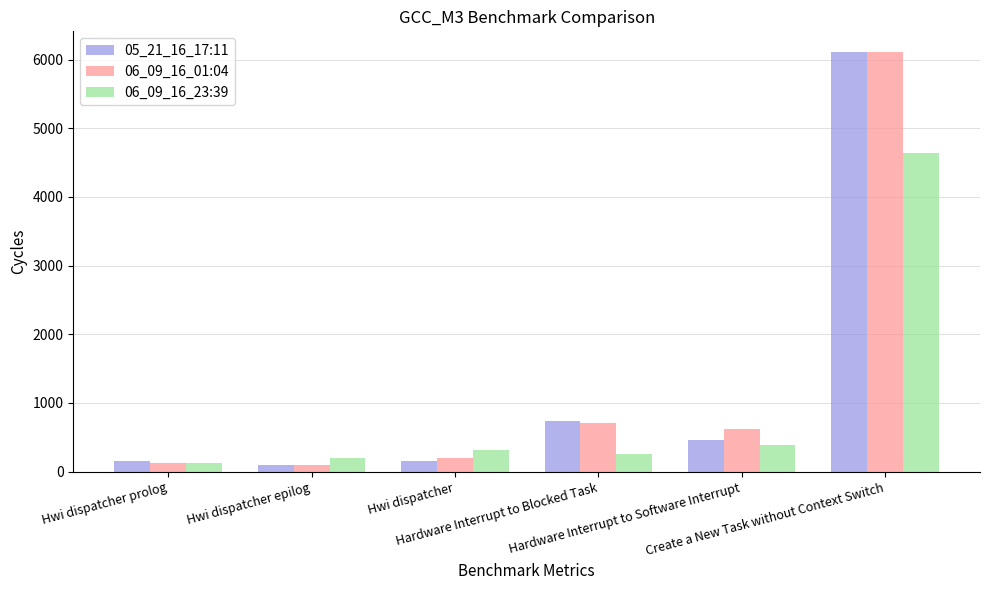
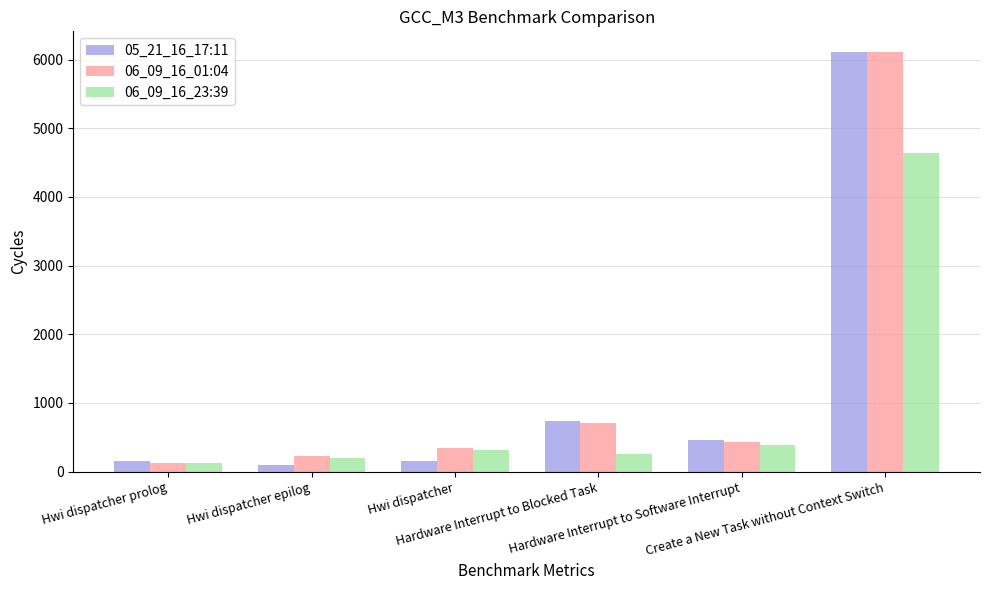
06_09_16_01:04, Hwi dispatcher epilog: 100 -> 200
06_09_16_01:04, Hwi dispatcher: 200 -> 300
06_09_16_01:04, Hardware Interrupt to Software Interrupt: 600 -> 400
